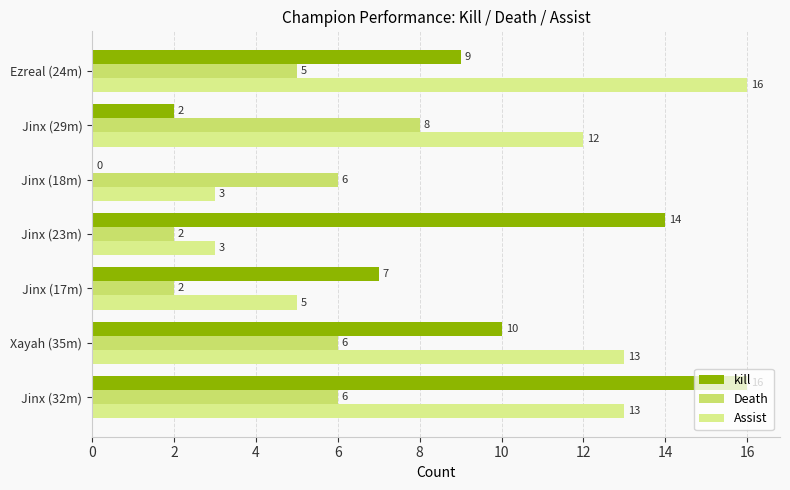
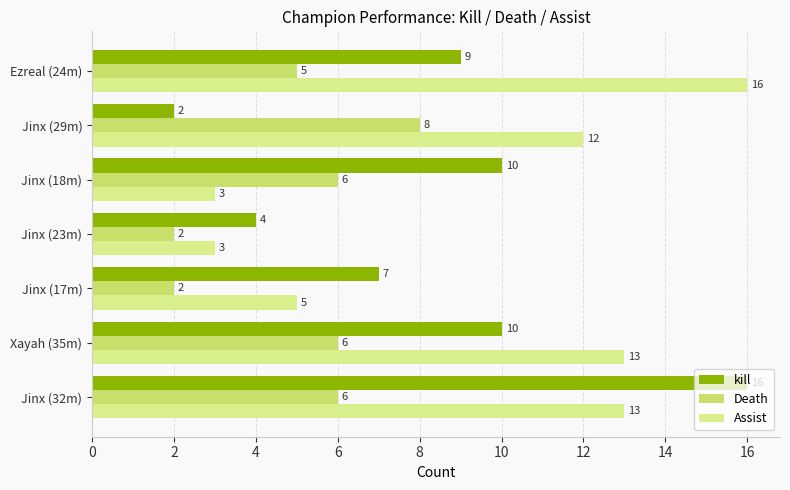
kill, Jinx (18m): 0 -> 10
kill, Jinx (23m): 14 -> 4
